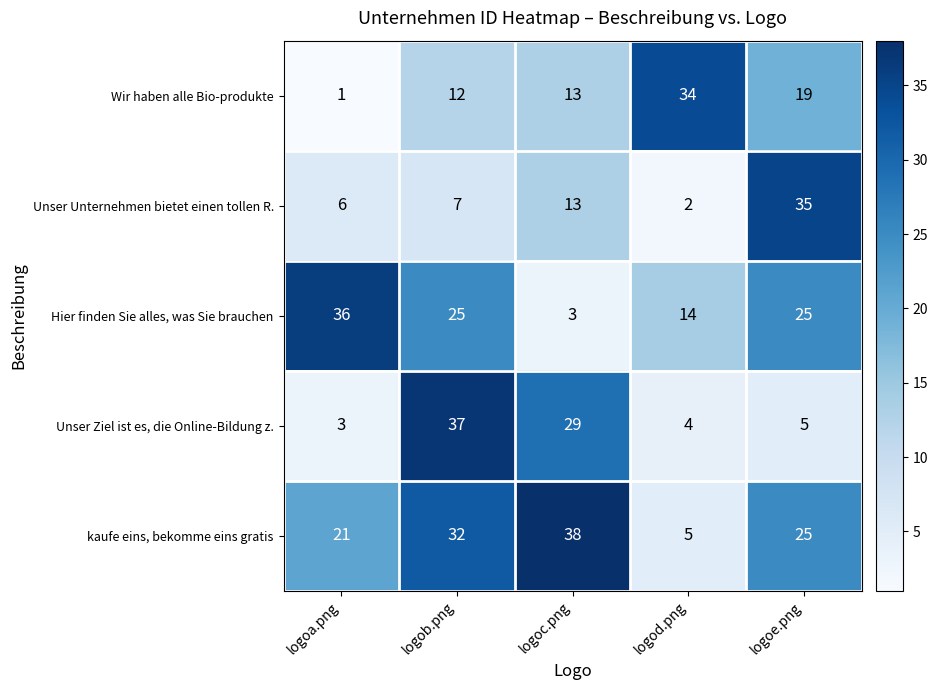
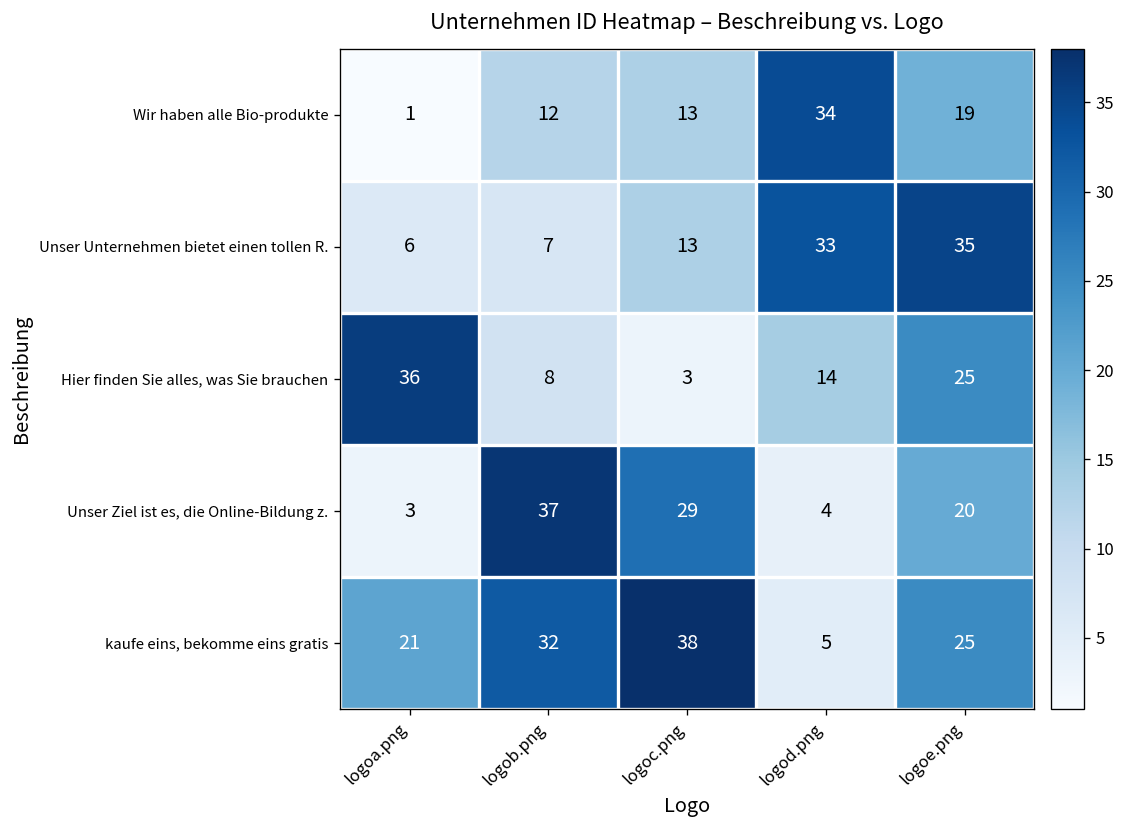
Unser Unternehmen bietet einen tollen R., logod.png: 2 -> 33
Hier finden Sie alles, was Sie brauchen, logob.png: 25 -> 8
Unser Ziel ist es, die Online-Bildung z., logoe.png: 5 -> 20
